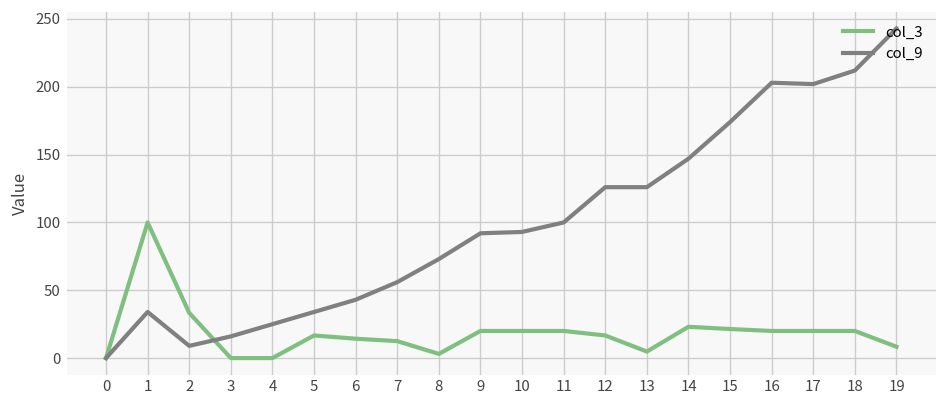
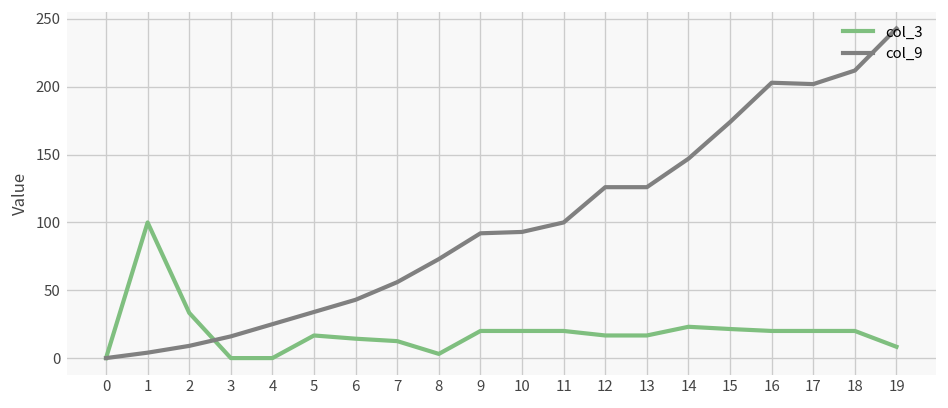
col_9, 1: 34 -> 4
col_3, 13: 5 -> 17
